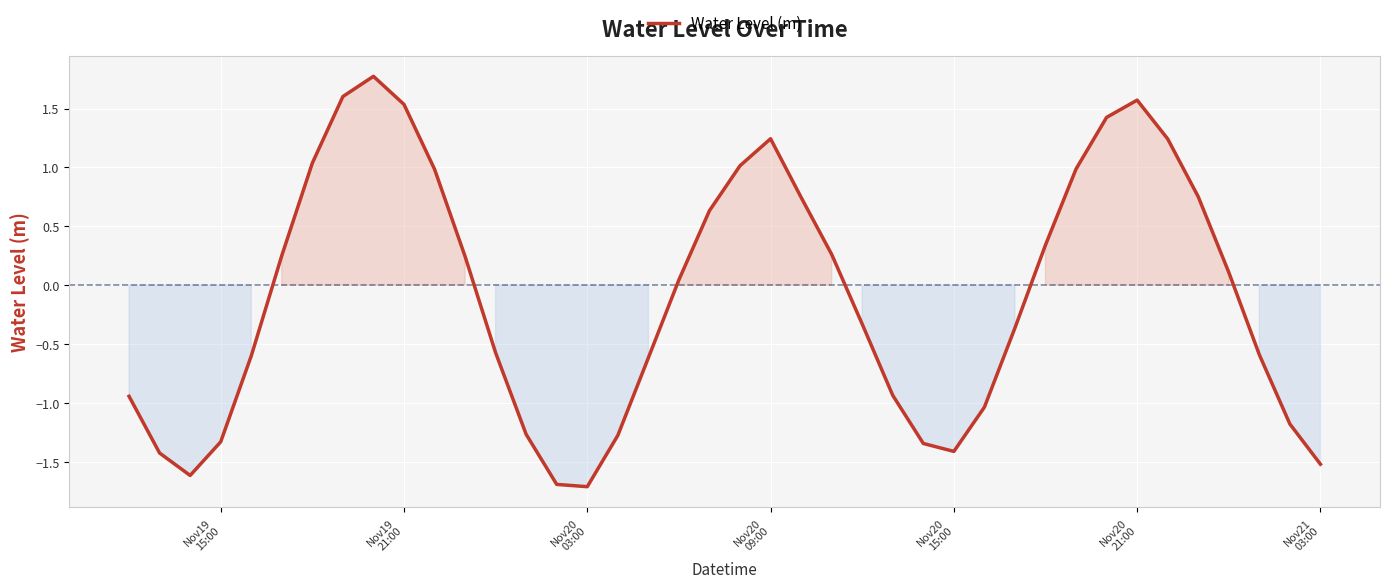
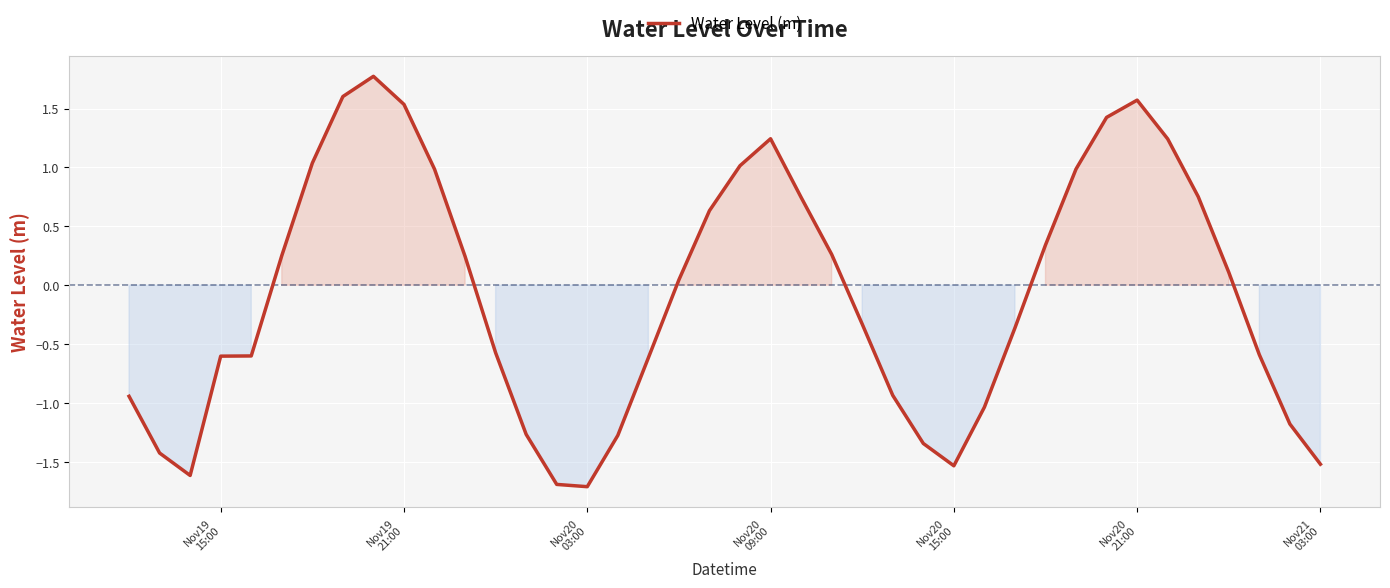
Nov19 15:00: -1.33 -> -0.60
Nov20 15:00: -1.41 -> -1.53
